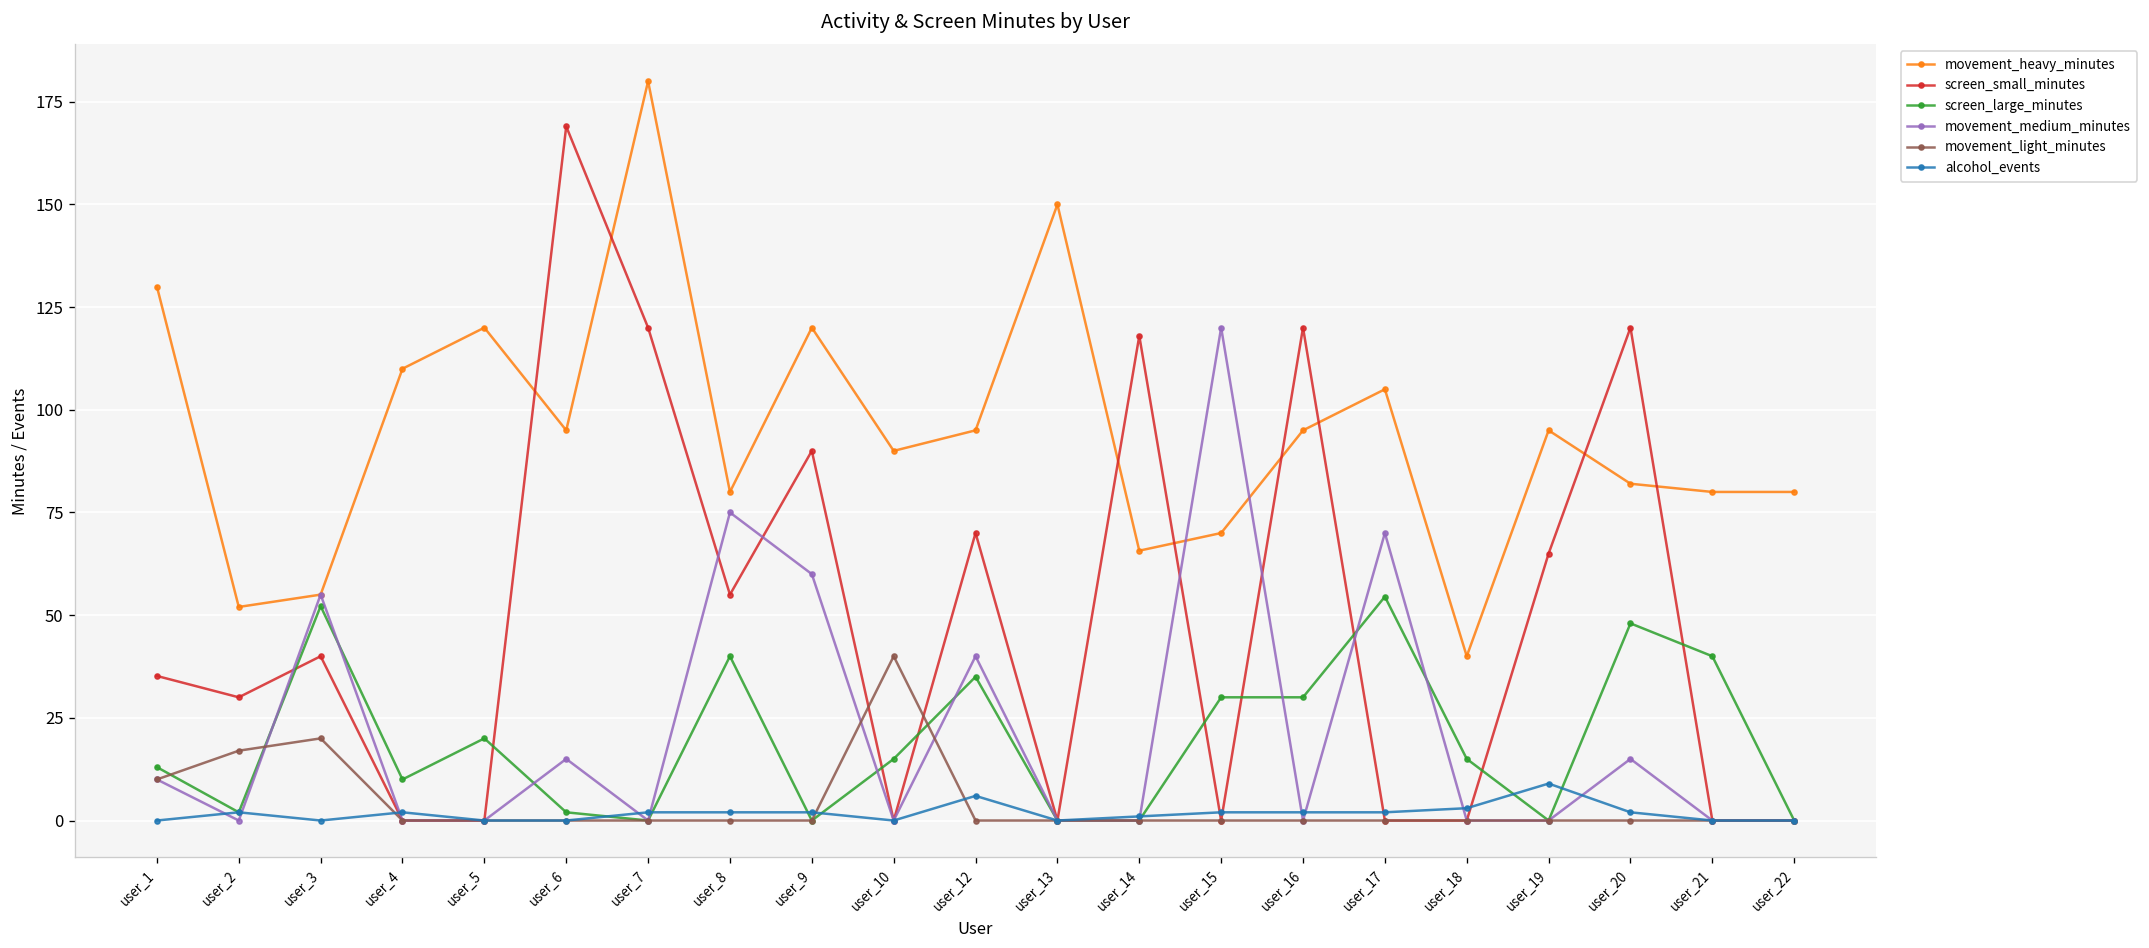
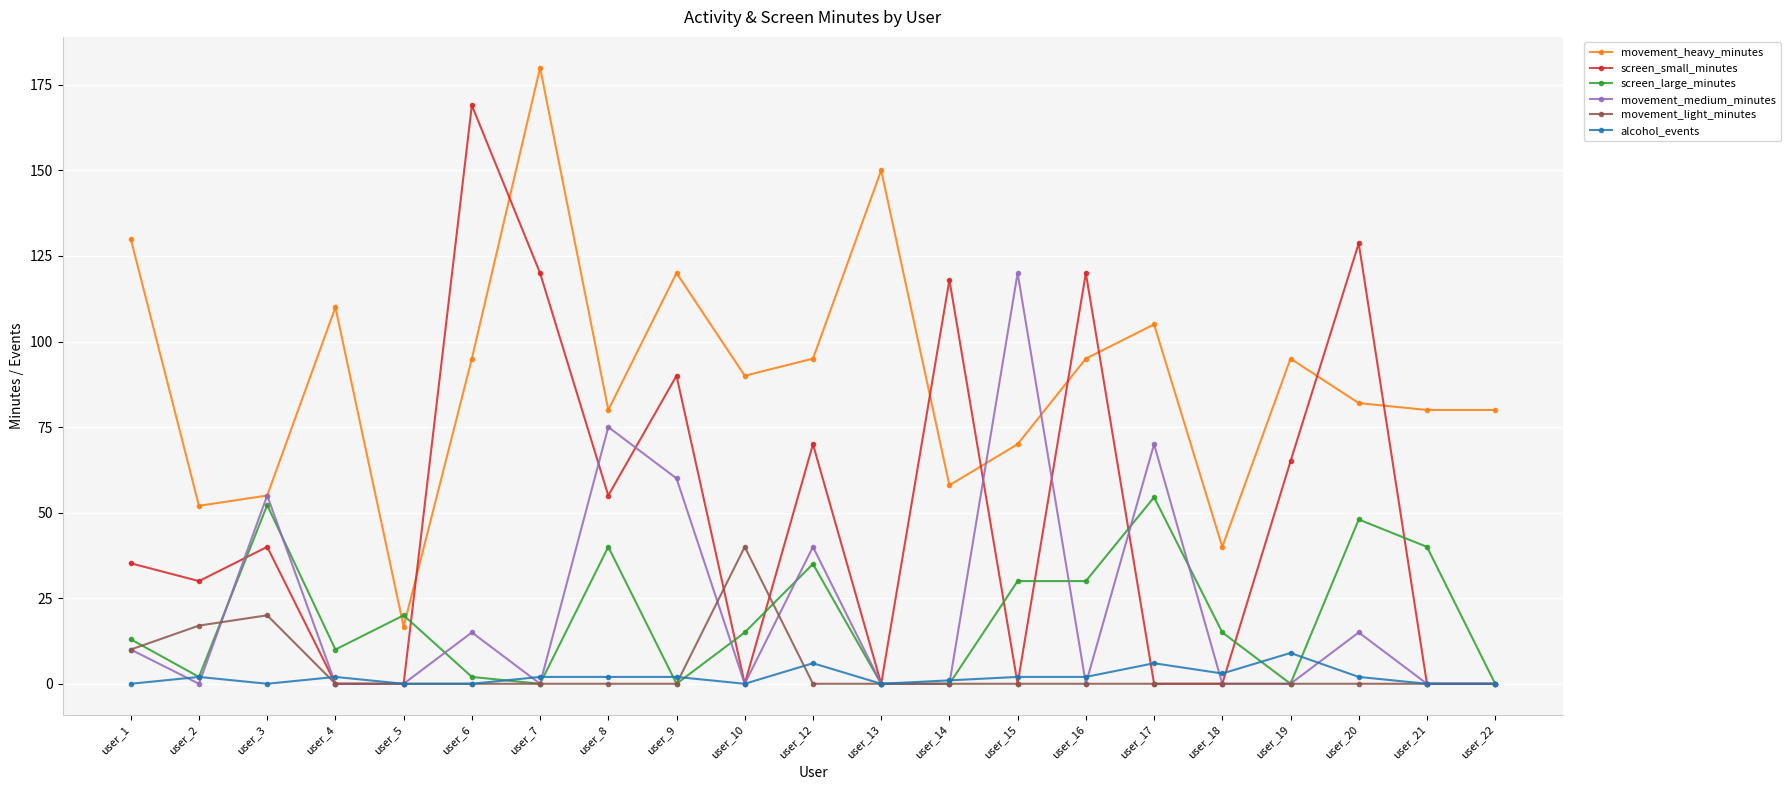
movement_heavy_minutes, user_5: 120 -> 17
movement_heavy_minutes, user_14: 66 -> 58
alcohol_events, user_17: 2 -> 6
screen_small_minutes, user_20: 120 -> 129
